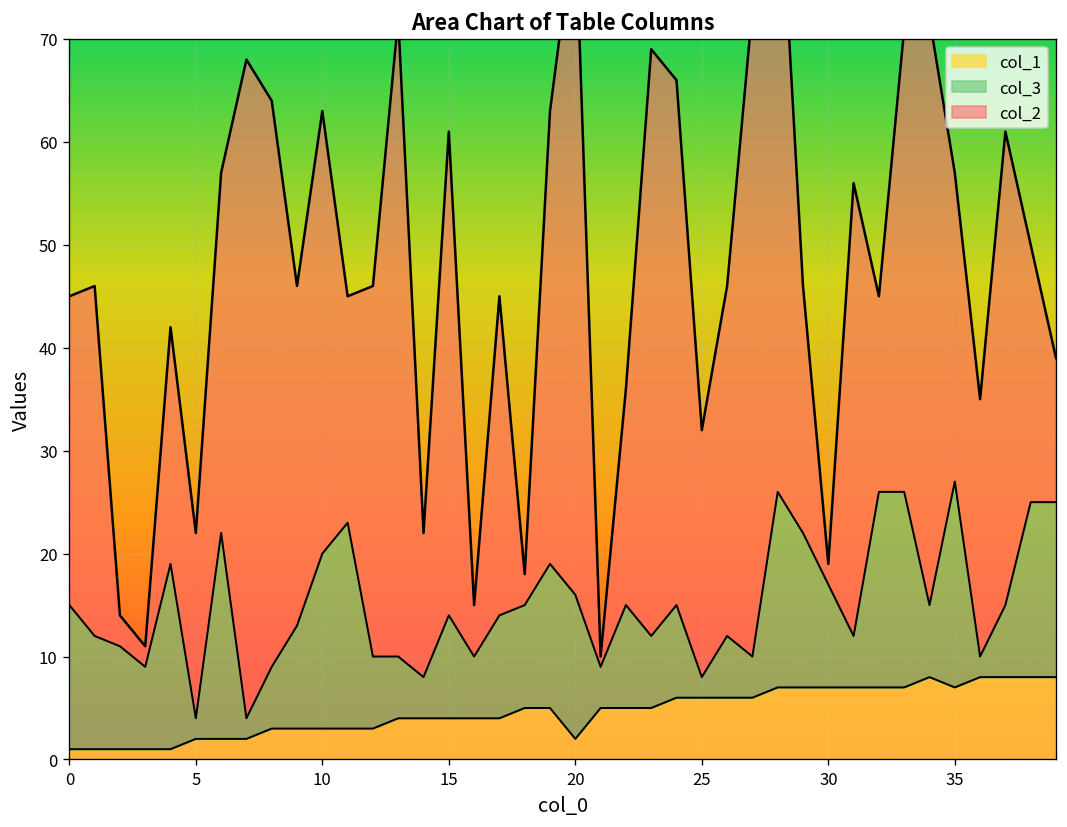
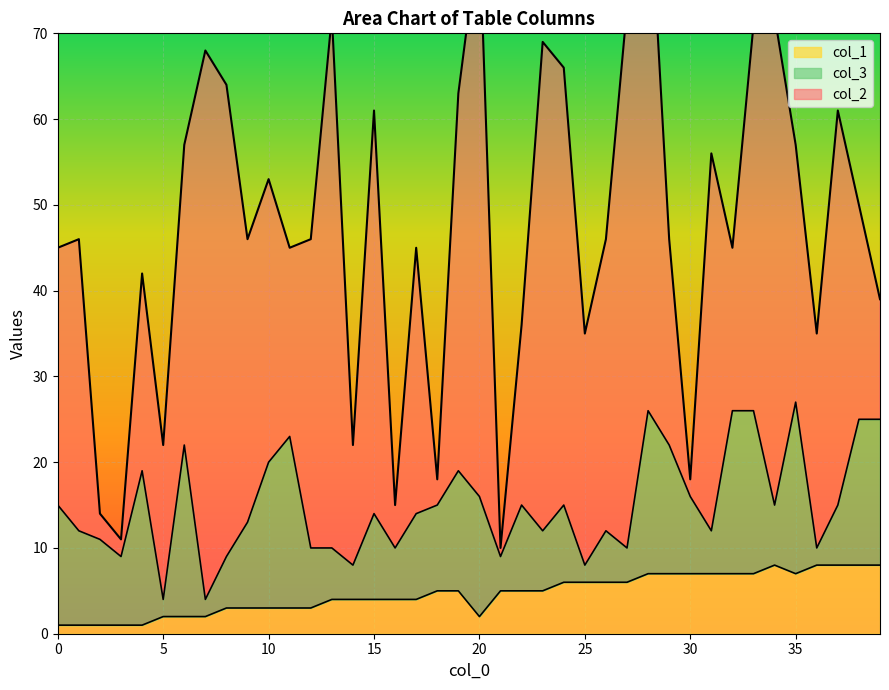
col_2, 10: 43 -> 33
col_2, 25: 24 -> 27
col_3, 30: 10 -> 9
